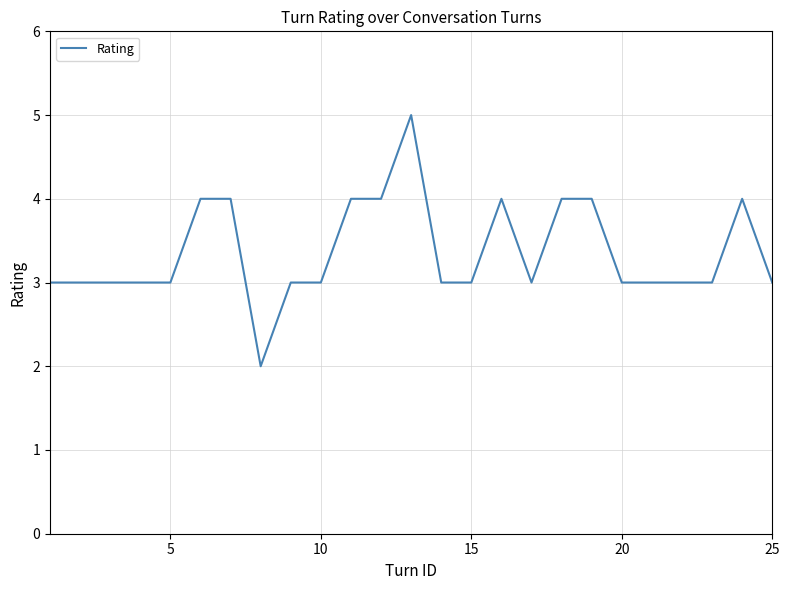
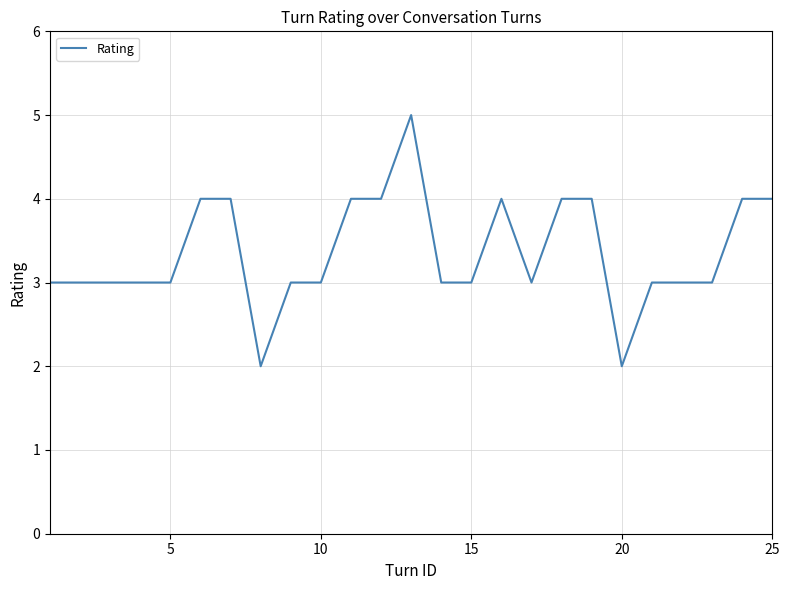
20: 3 -> 2
25: 3 -> 4
